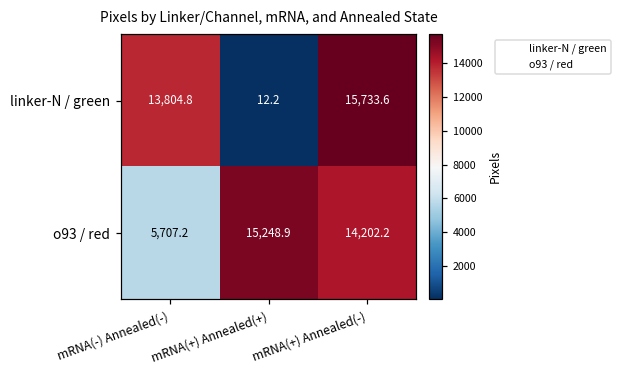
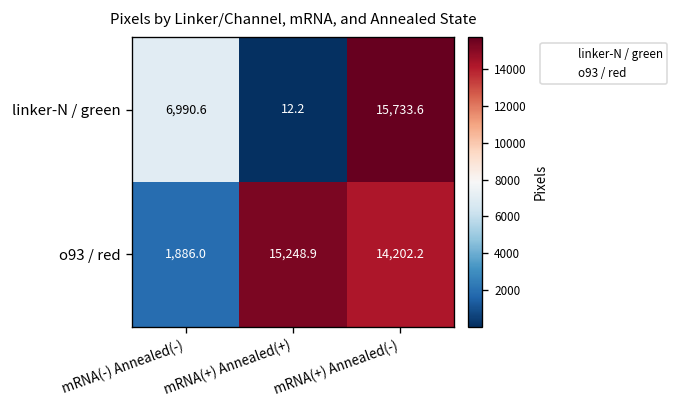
linker-N / green, mRNA(-) Annealed(-): 13,804.8 -> 6,990.6
o93 / red, mRNA(-) Annealed(-): 5,707.2 -> 1,886.0
